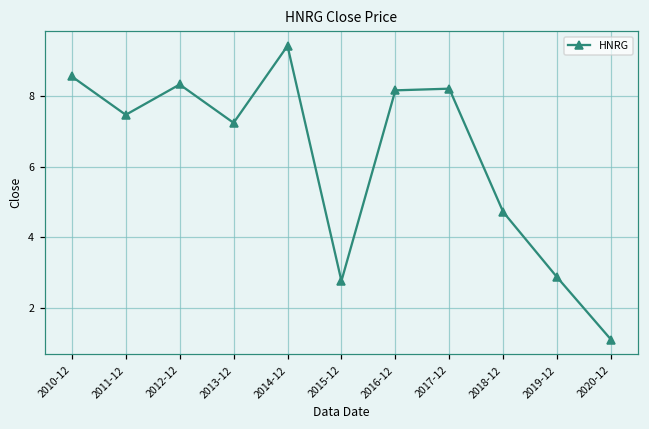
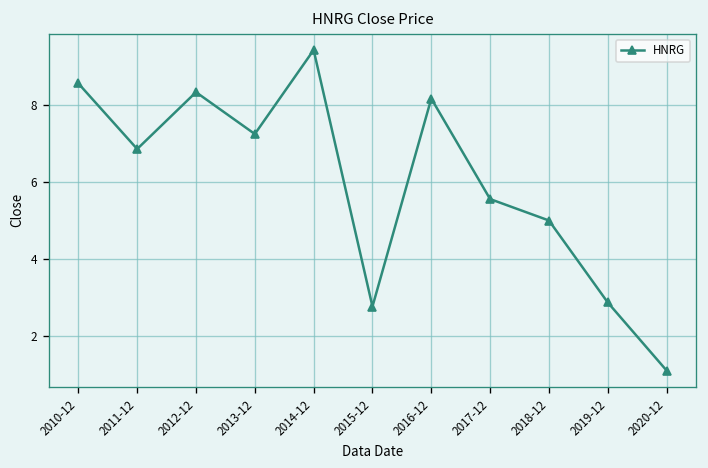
2011-12: 7.5 -> 6.9
2017-12: 8.2 -> 5.6
2018-12: 4.7 -> 5.0
